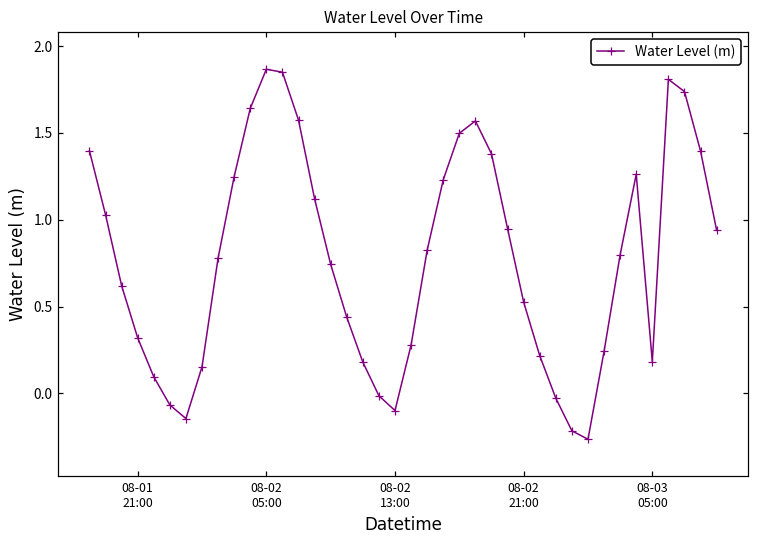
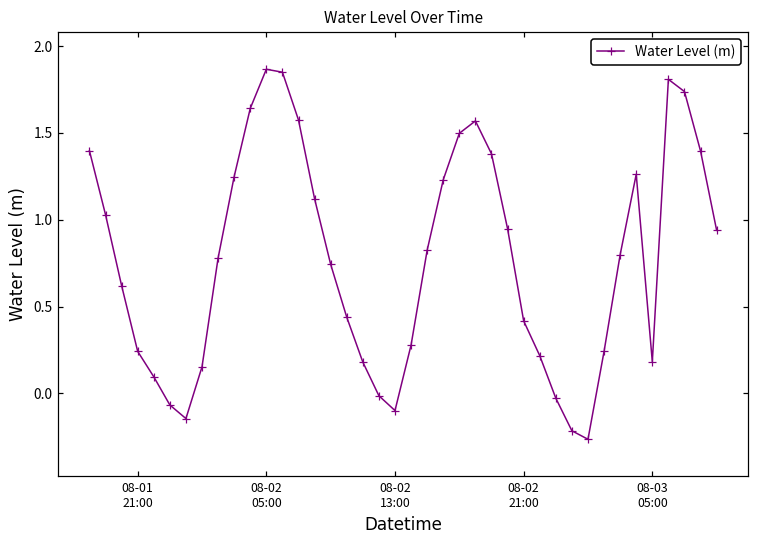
08-01 21:00: 0.32 -> 0.24
08-02 21:00: 0.53 -> 0.42
